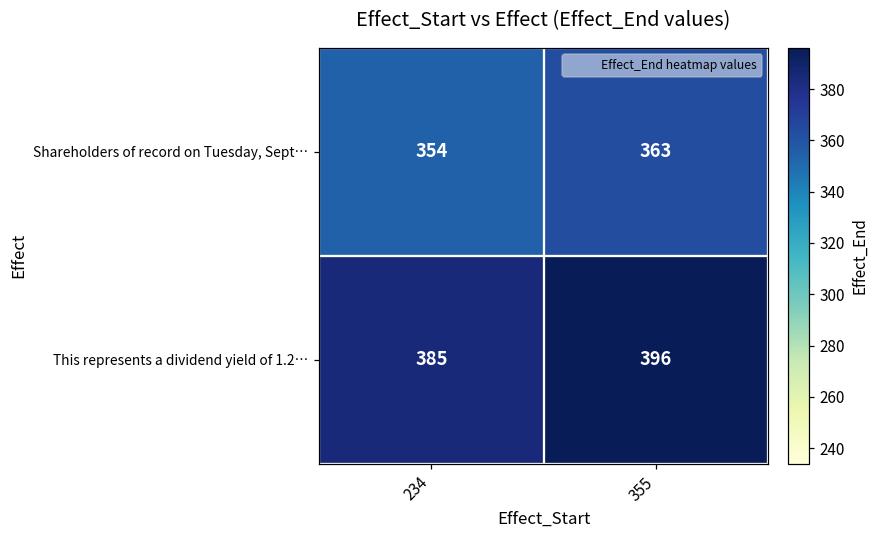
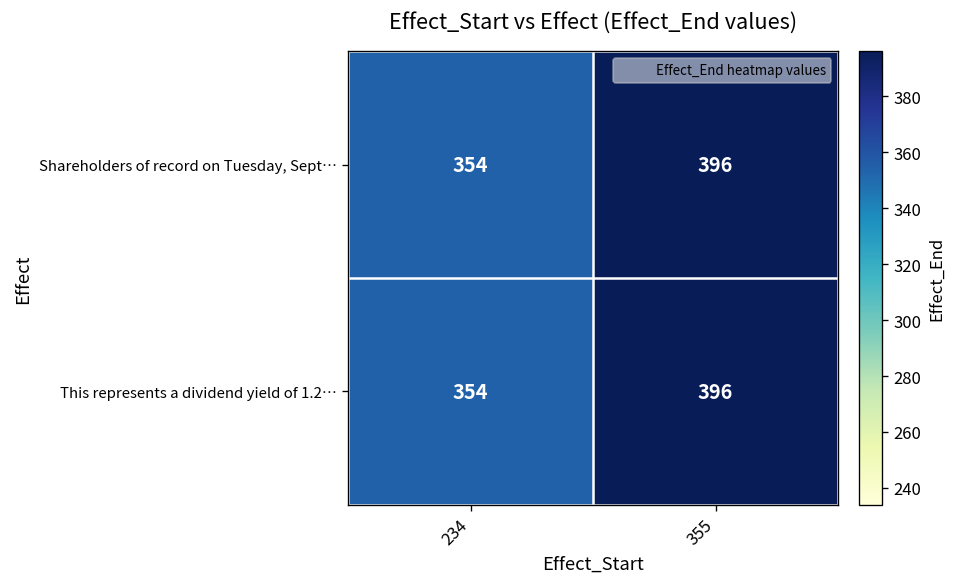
Shareholders of record on Tuesday, Sept…, 355: 363 -> 396
This represents a dividend yield of 1.2…, 234: 385 -> 354
